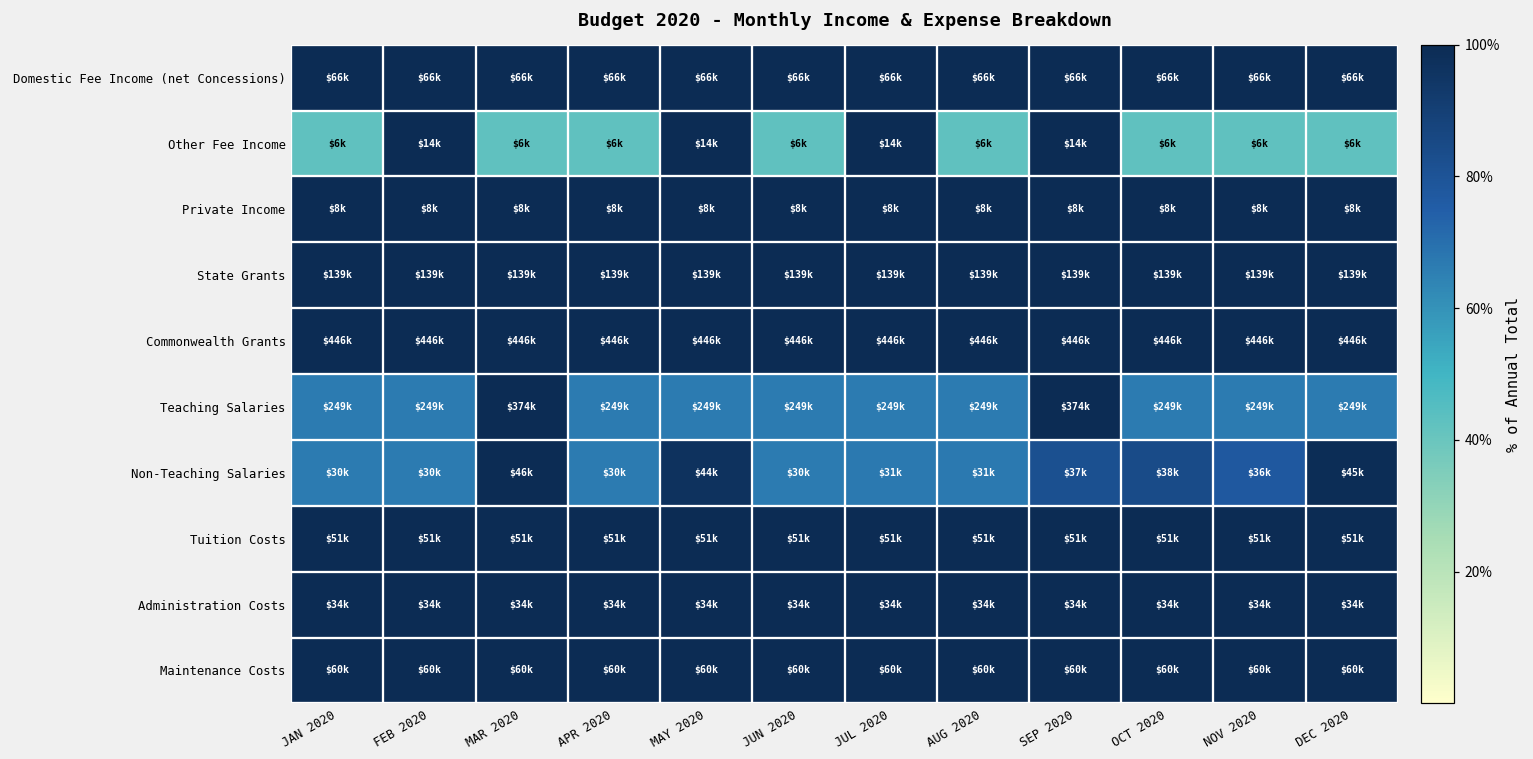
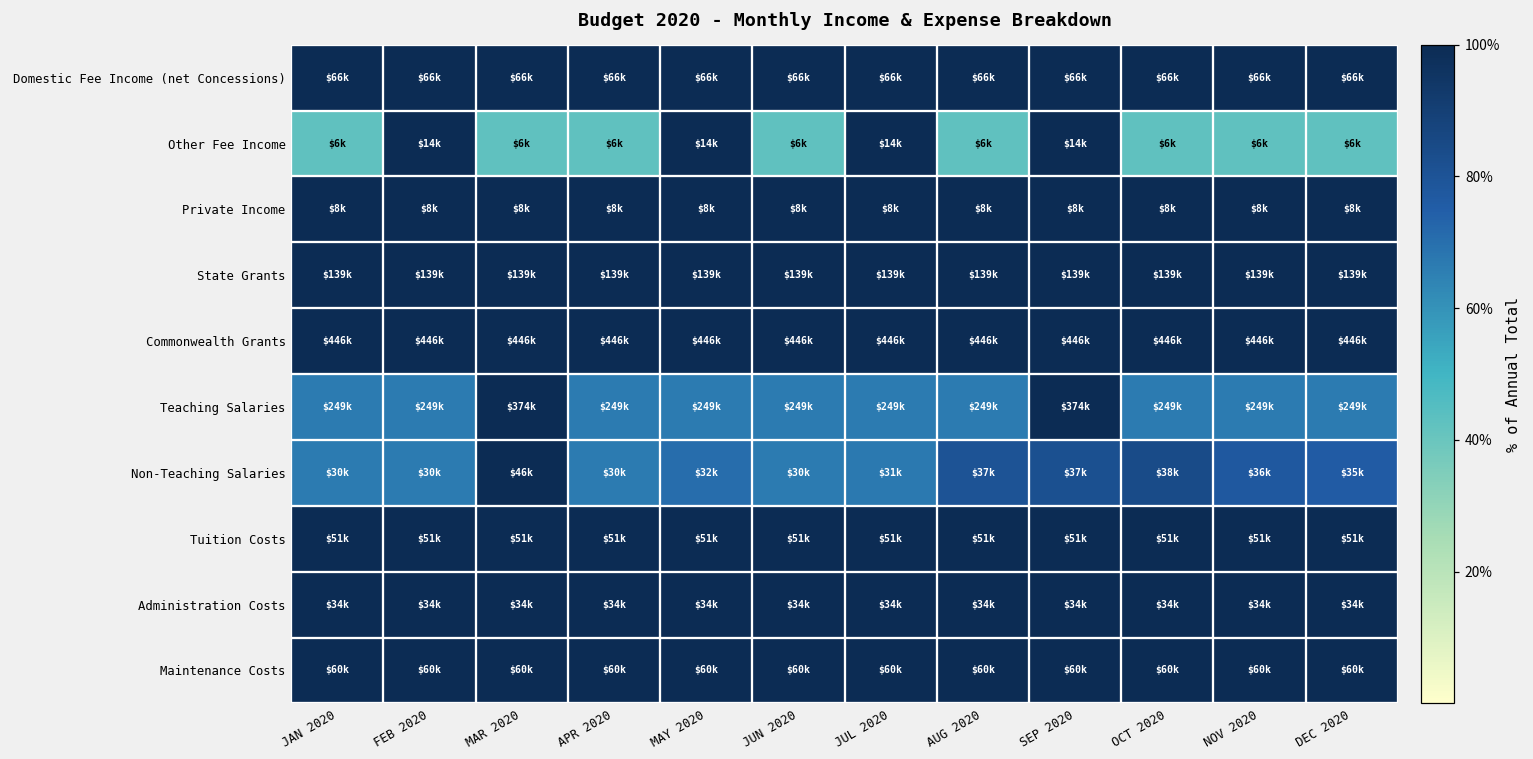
Non-Teaching Salaries, MAY 2020: $44k -> $32k
Non-Teaching Salaries, AUG 2020: $31k -> $37k
Non-Teaching Salaries, DEC 2020: $45k -> $35k
